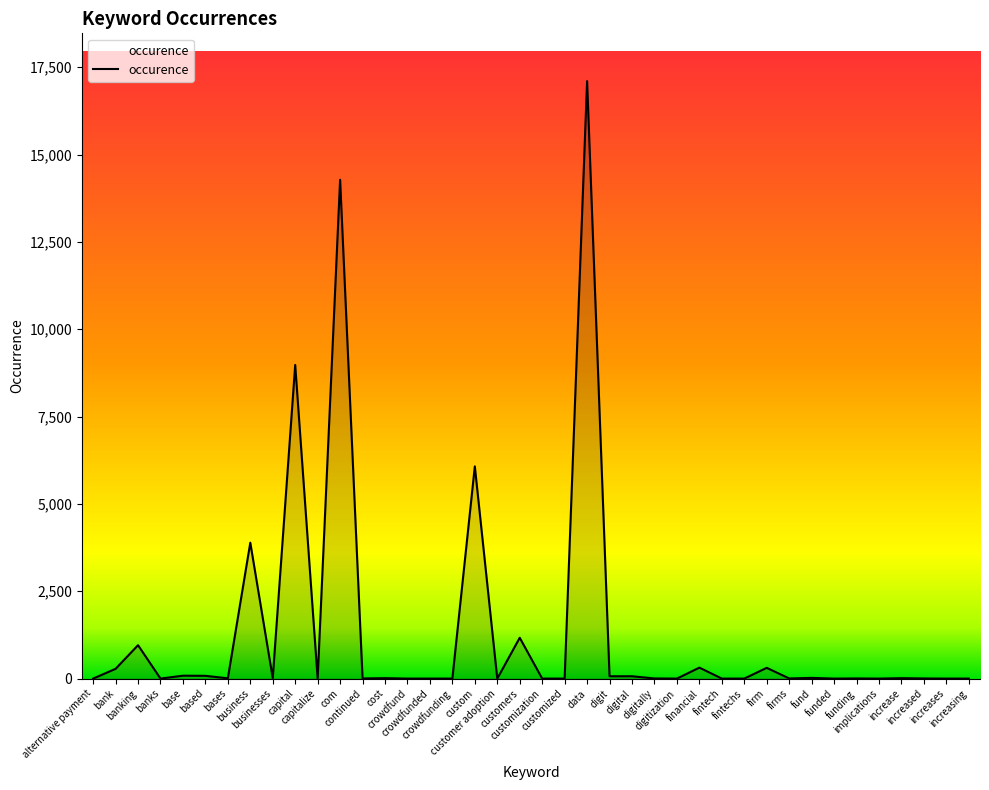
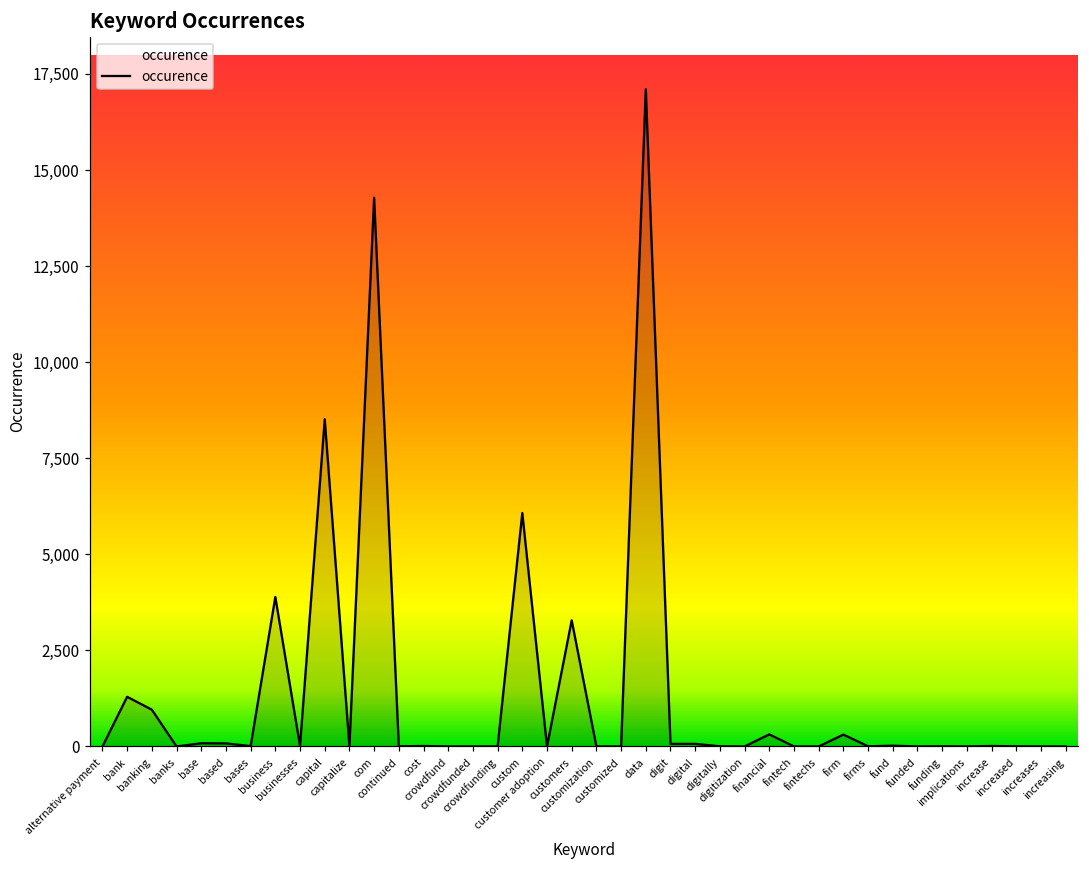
bank: 300 -> 1,300
capital: 9,000 -> 8,500
customers: 1,200 -> 3,300
